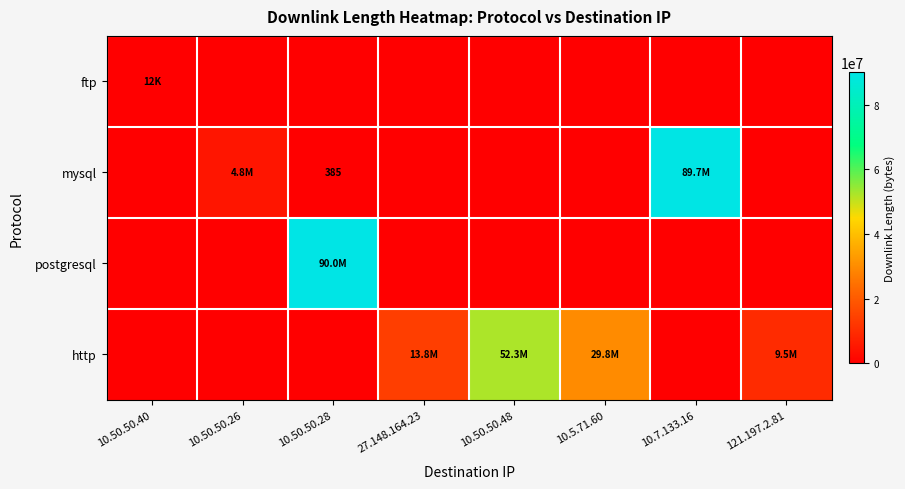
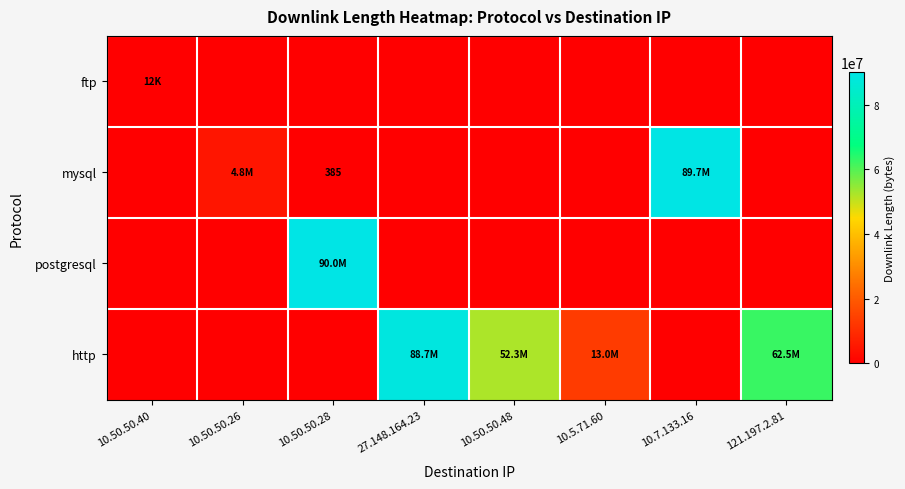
http, 27.148.164.23: 13.8M -> 88.7M
http, 10.5.71.60: 29.8M -> 13.0M
http, 121.197.2.81: 9.5M -> 62.5M
